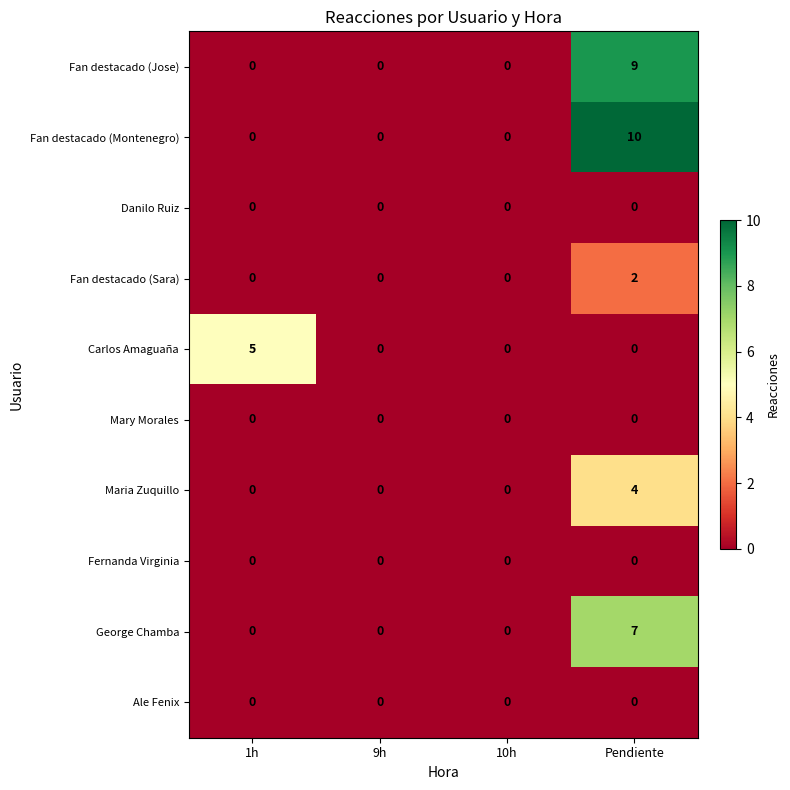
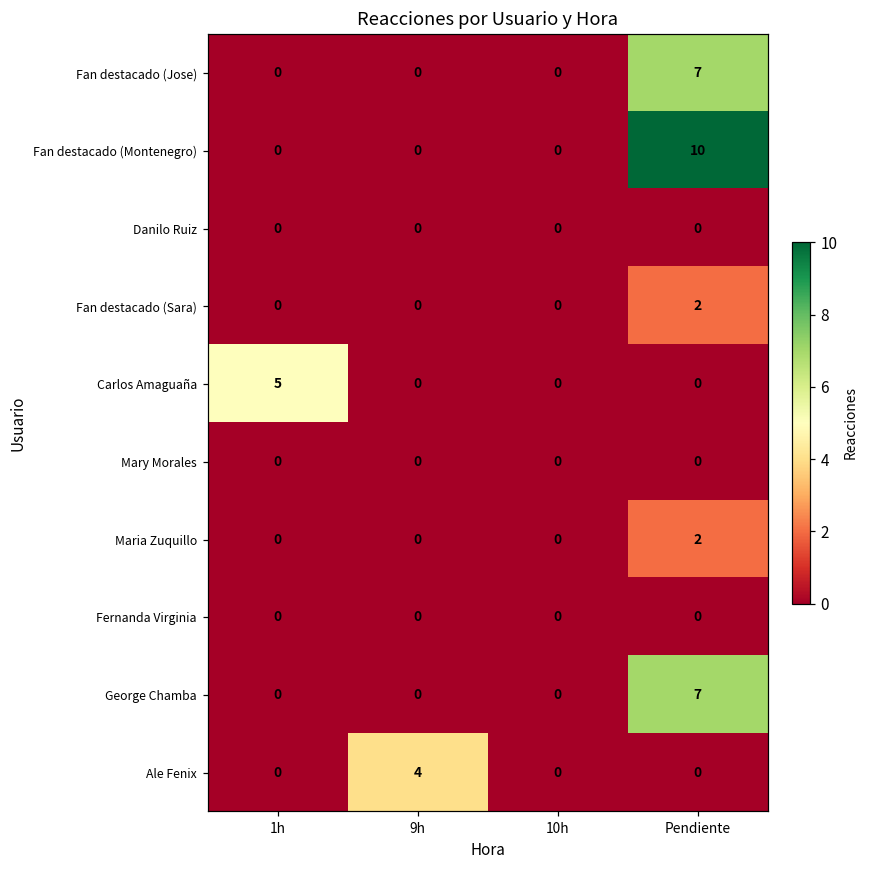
Fan destacado (Jose), Pendiente: 9 -> 7
Maria Zuquillo, Pendiente: 4 -> 2
Ale Fenix, 9h: 0 -> 4
